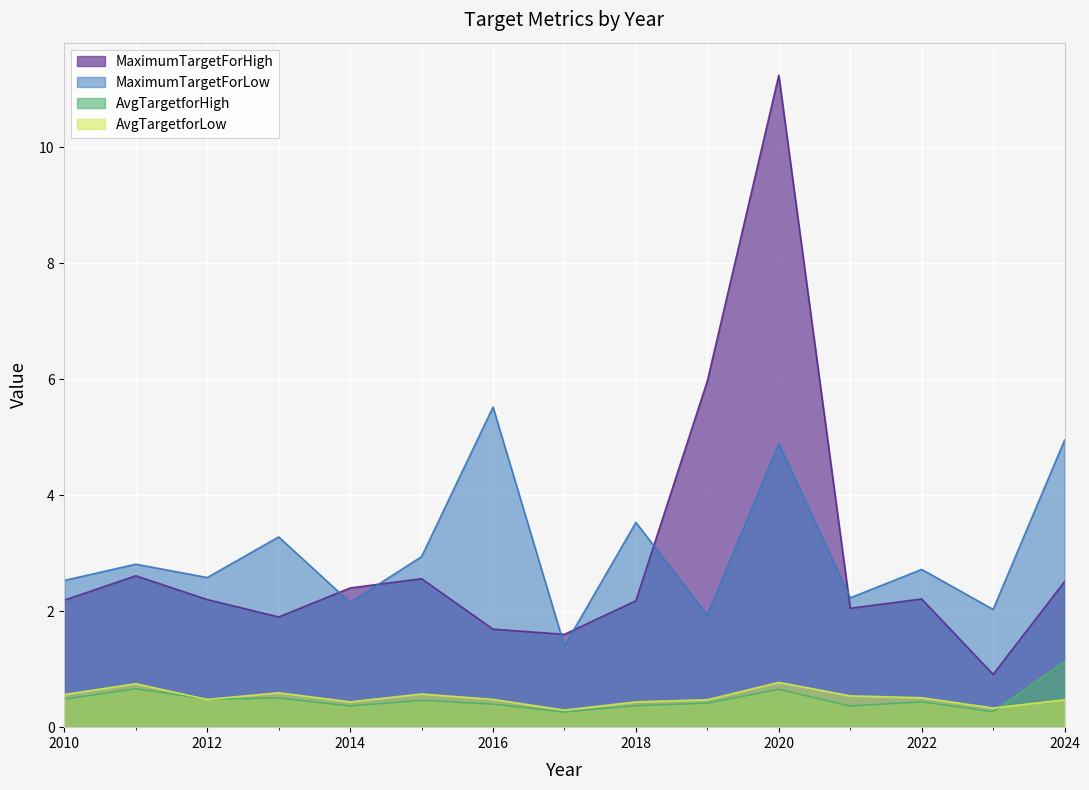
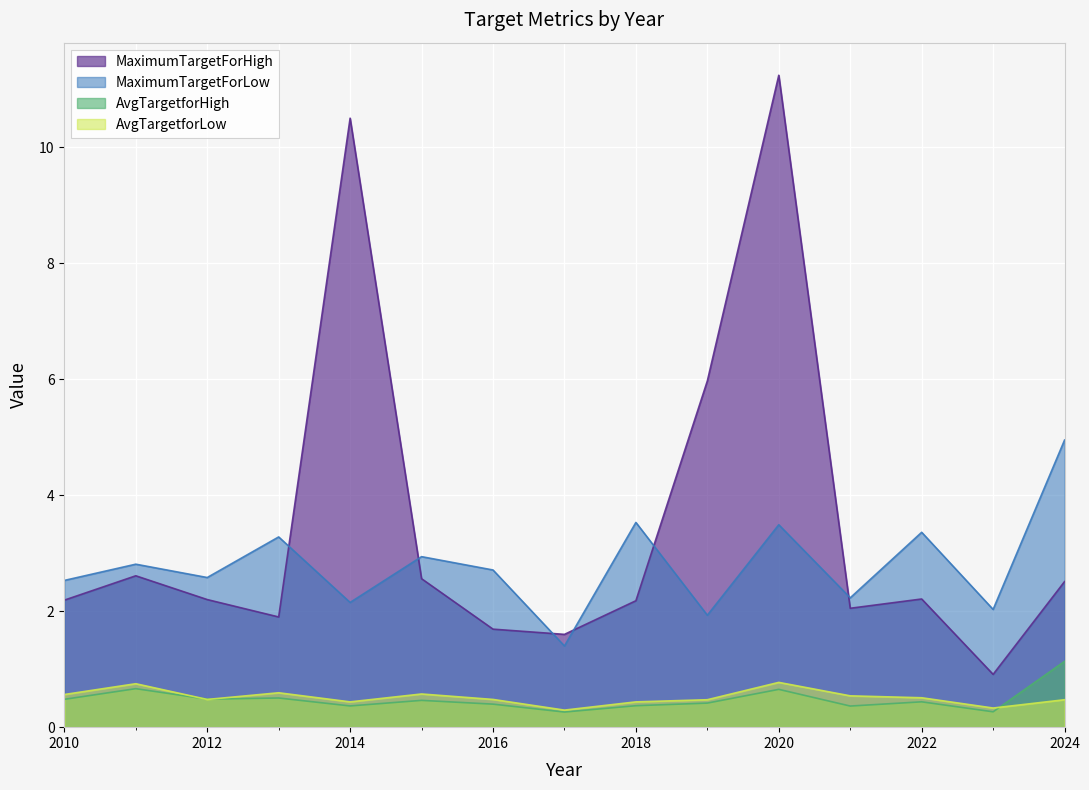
MaximumTargetForHigh, 2014: 2.4 -> 10.5
MaximumTargetForLow, 2016: 5.5 -> 2.7
MaximumTargetForLow, 2020: 4.9 -> 3.5
MaximumTargetForLow, 2022: 2.7 -> 3.4
